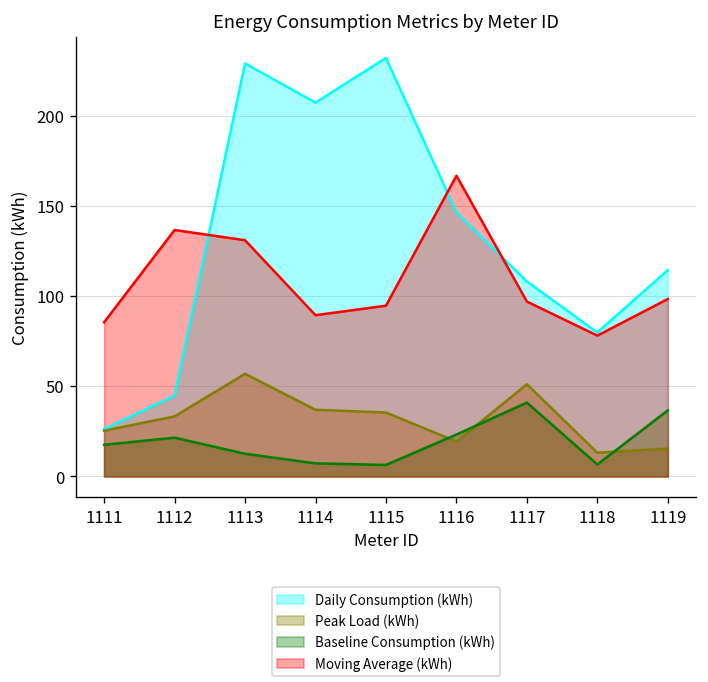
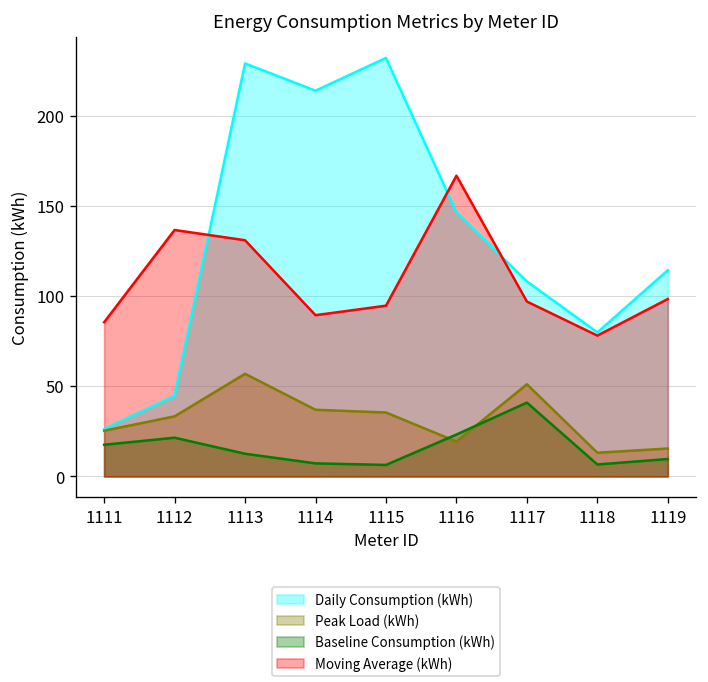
Daily Consumption (kWh), 1114: 207 -> 214
Baseline Consumption (kWh), 1119: 37 -> 10
